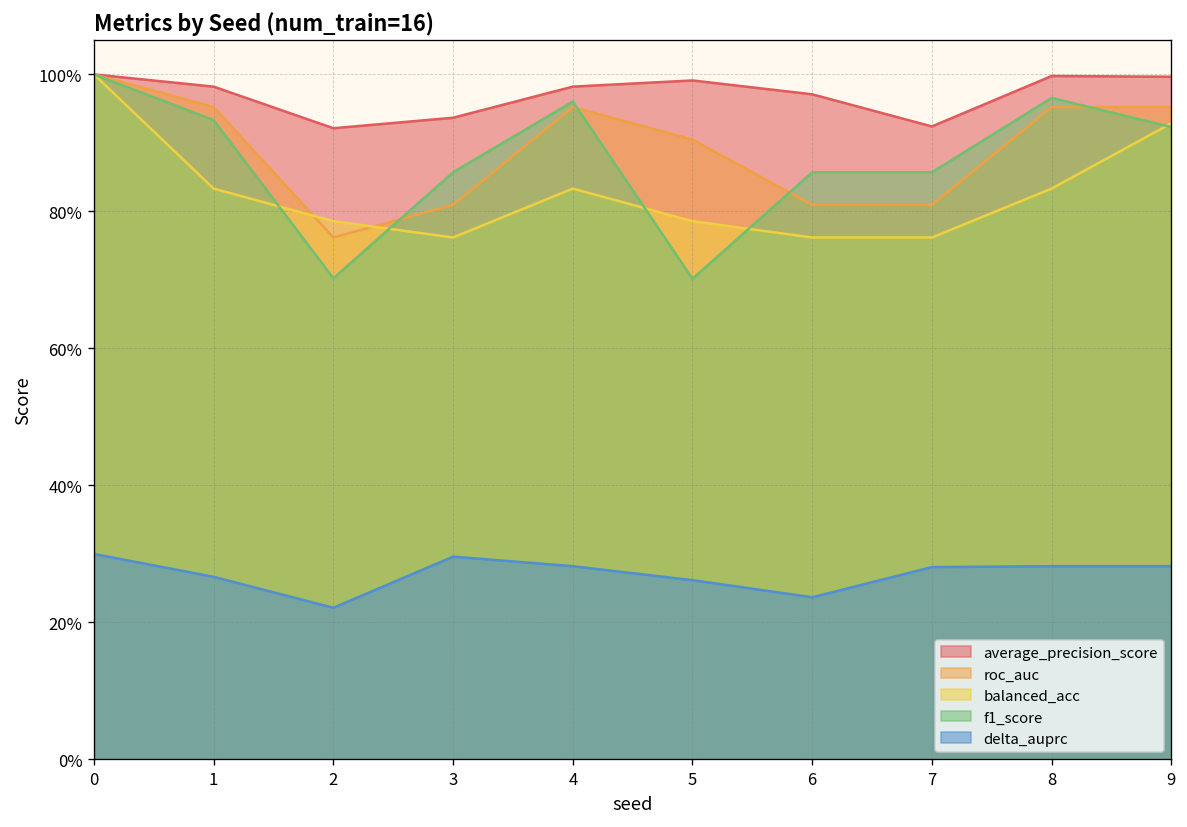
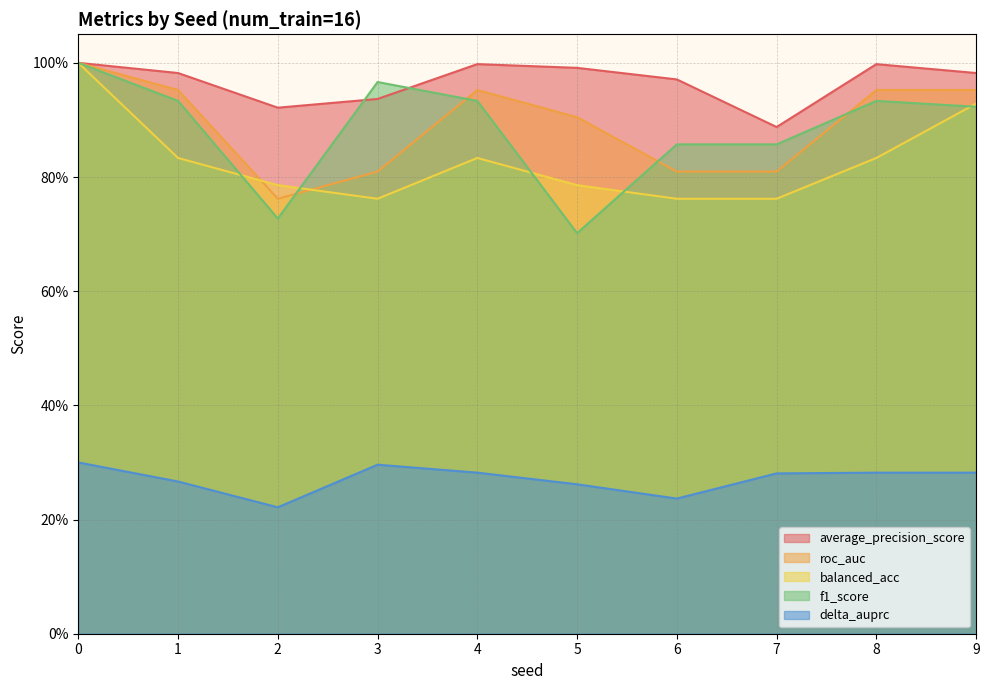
f1_score, 2: 70% -> 73%
f1_score, 3: 86% -> 97%
average_precision_score, 4: 98% -> 100%
f1_score, 4: 96% -> 93%
average_precision_score, 7: 92% -> 89%
f1_score, 8: 97% -> 93%
average_precision_score, 9: 100% -> 98%
